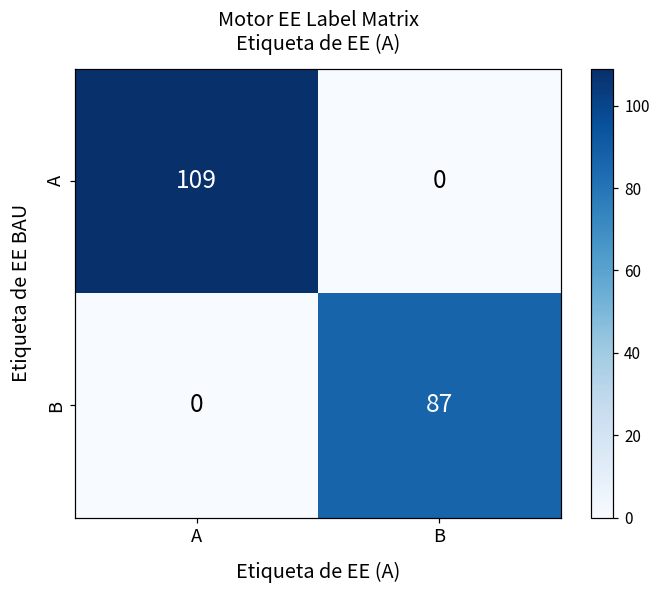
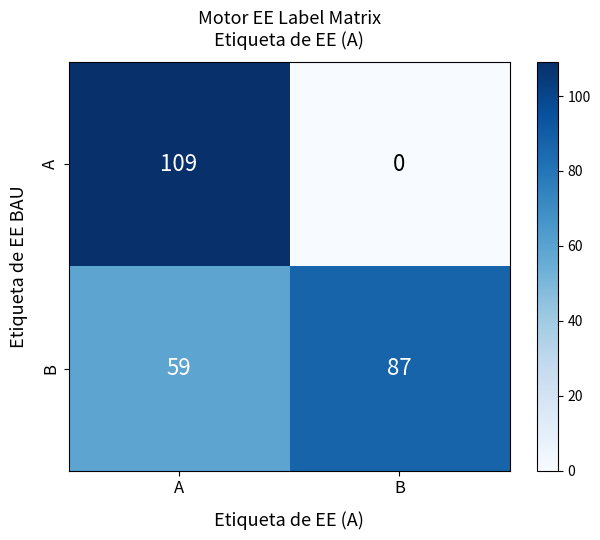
B, A: 0 -> 59
